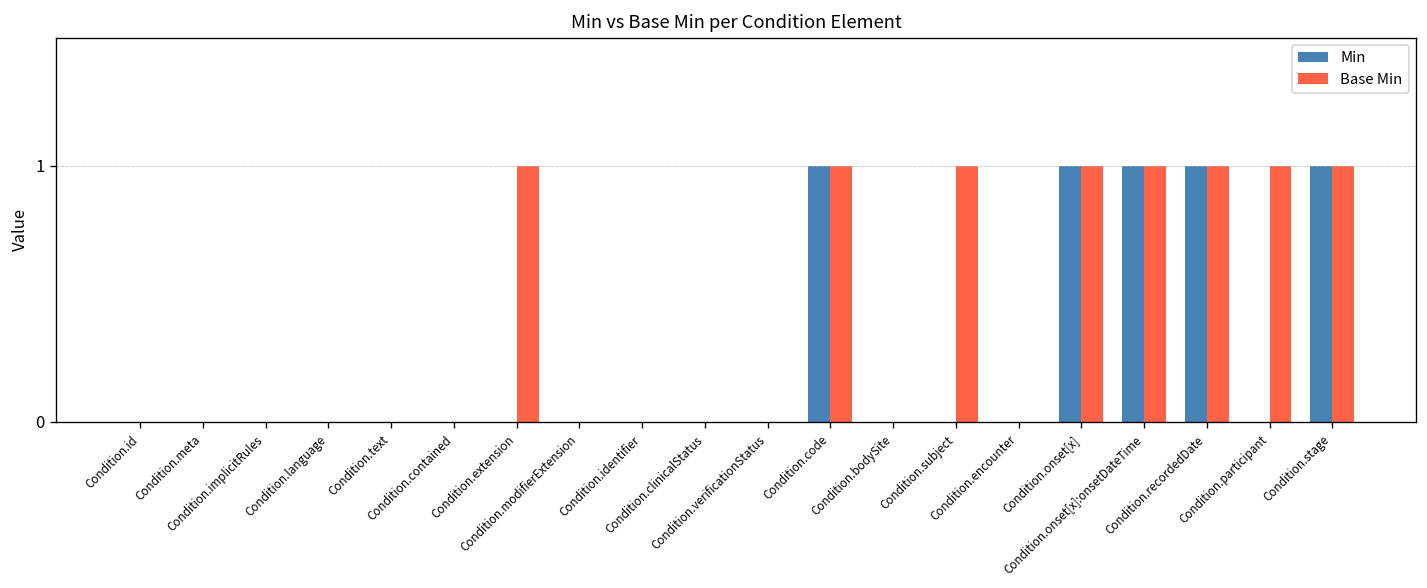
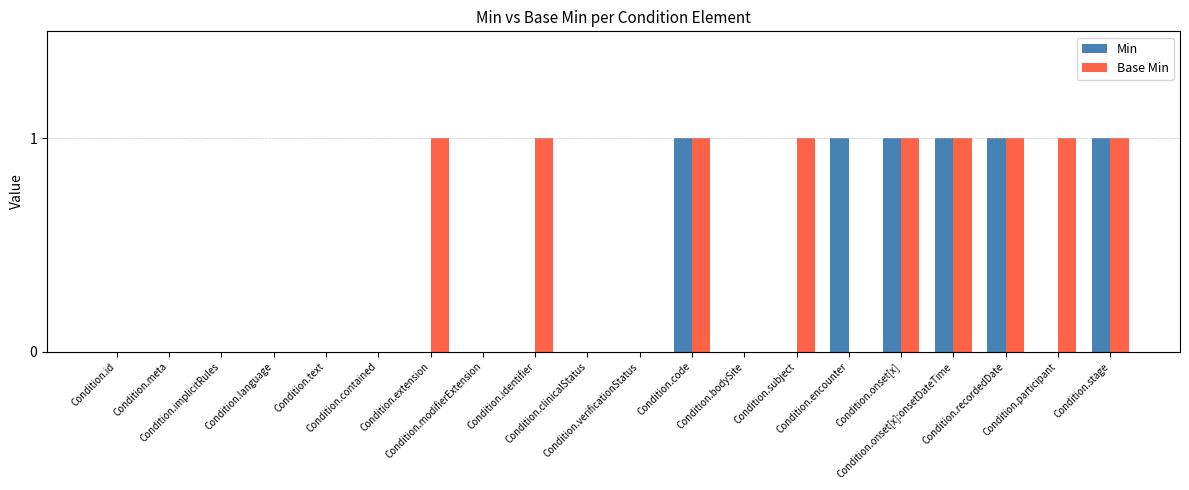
Base Min, Condition.identifier: 0 -> 1
Min, Condition.encounter: 0 -> 1
